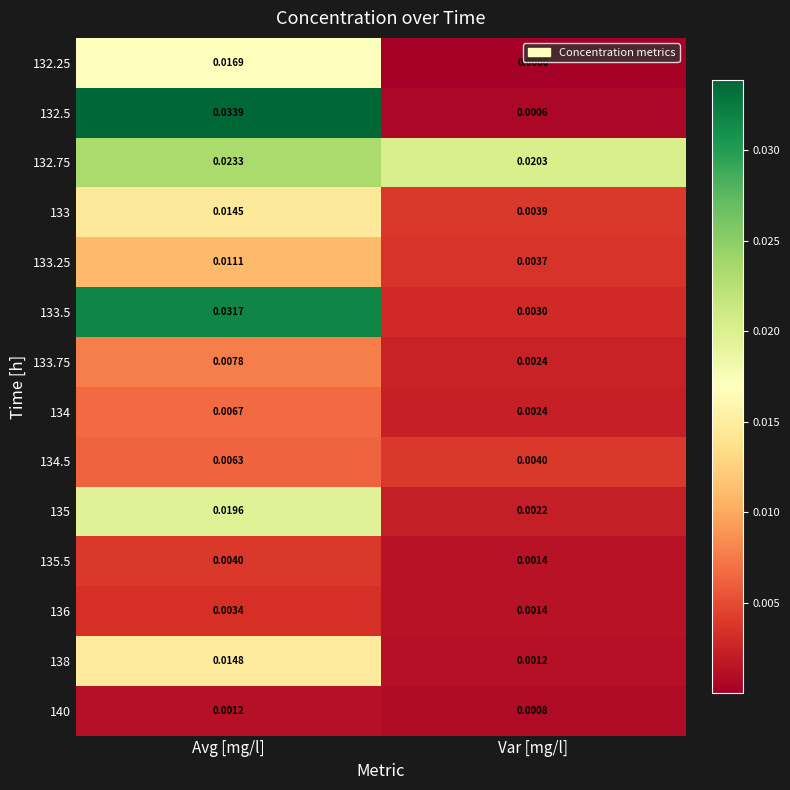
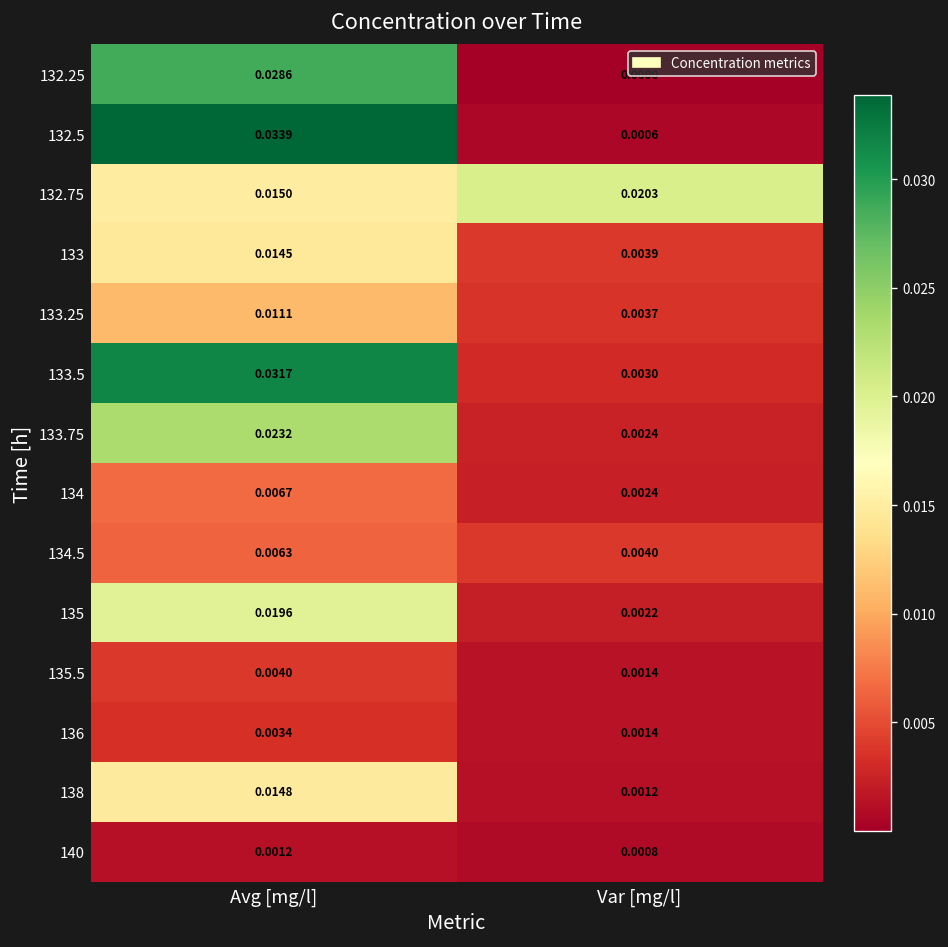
132.25, Avg [mg/l]: 0.0169 -> 0.0286
132.75, Avg [mg/l]: 0.0233 -> 0.0150
133.75, Avg [mg/l]: 0.0078 -> 0.0232
